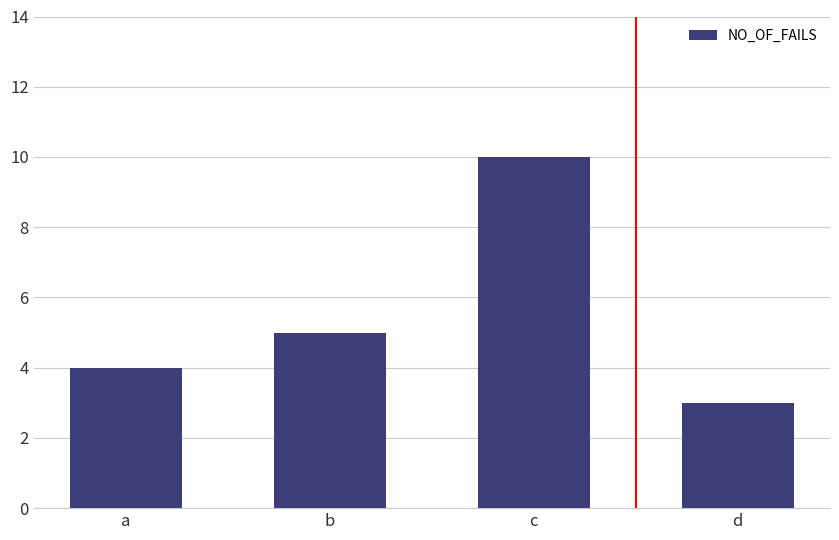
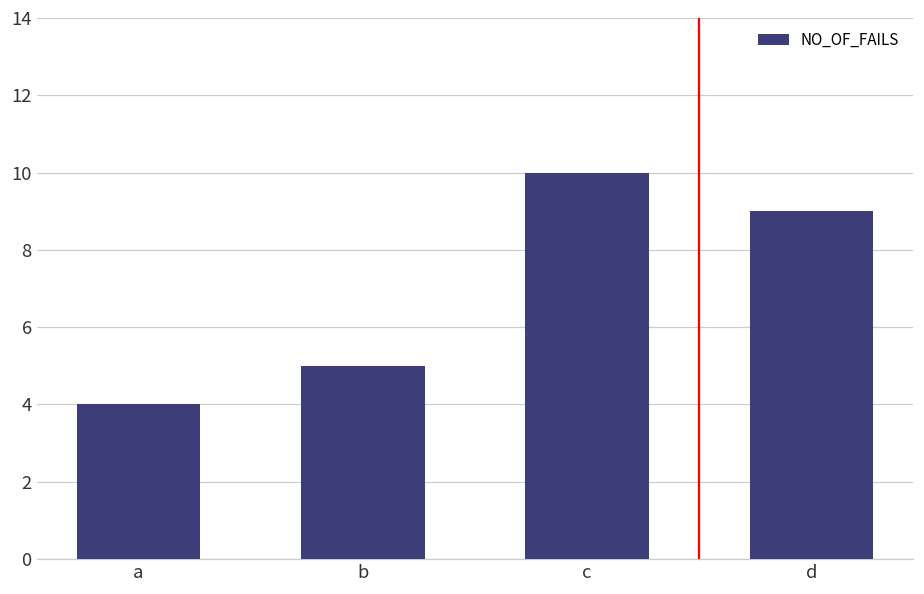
d: 3 -> 9
